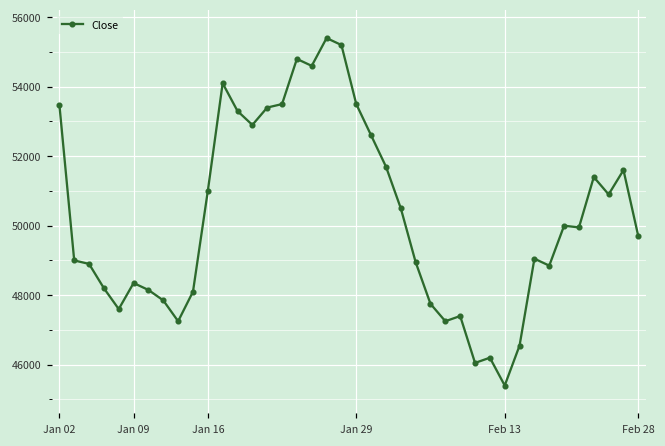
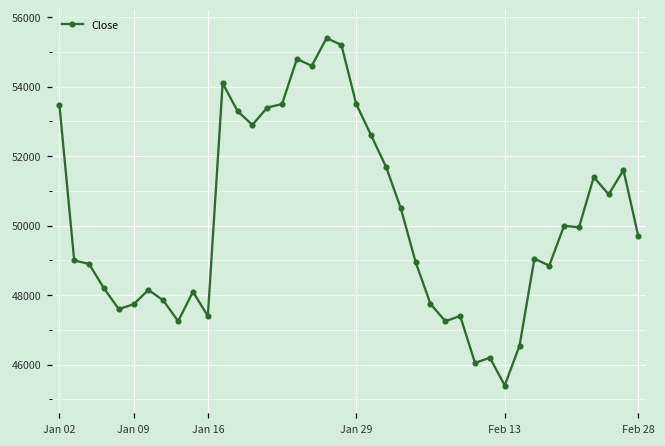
Jan 09: 48400 -> 47700
Jan 16: 51000 -> 47400
